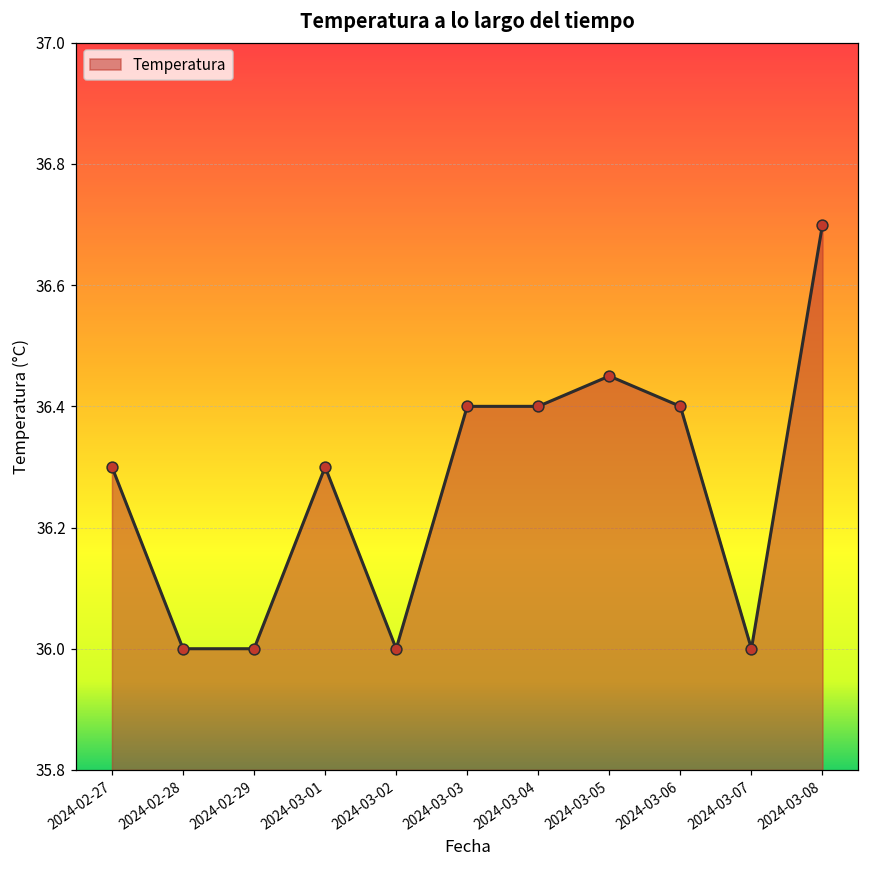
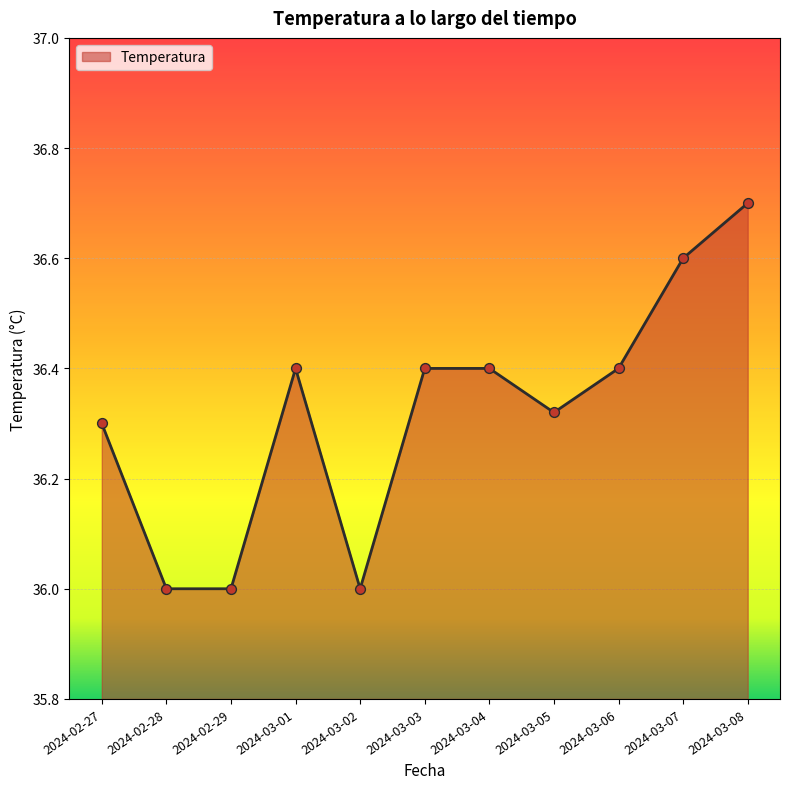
2024-03-01: 36.3 -> 36.4
2024-03-05: 36.45 -> 36.32
2024-03-07: 36.0 -> 36.6
